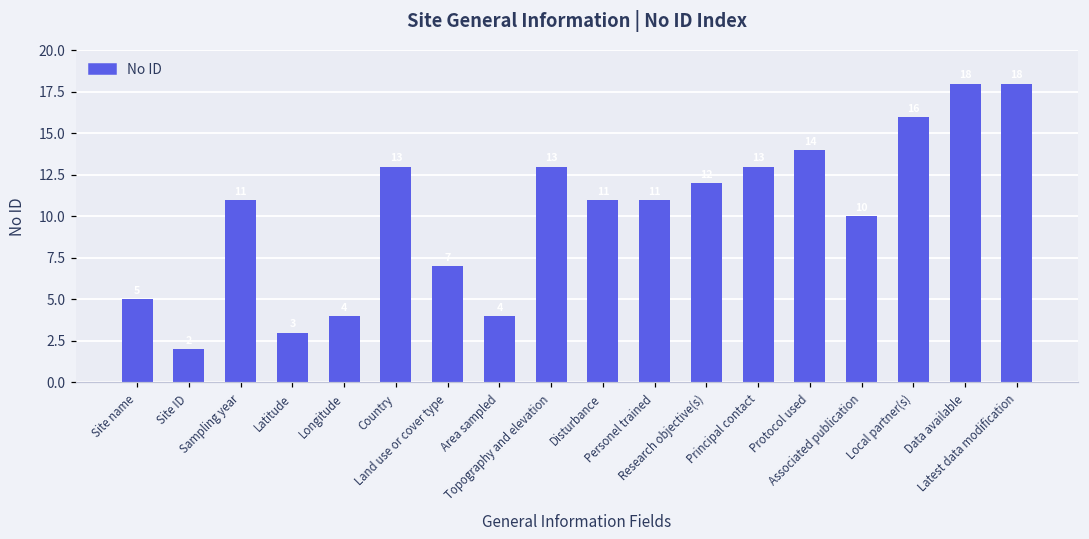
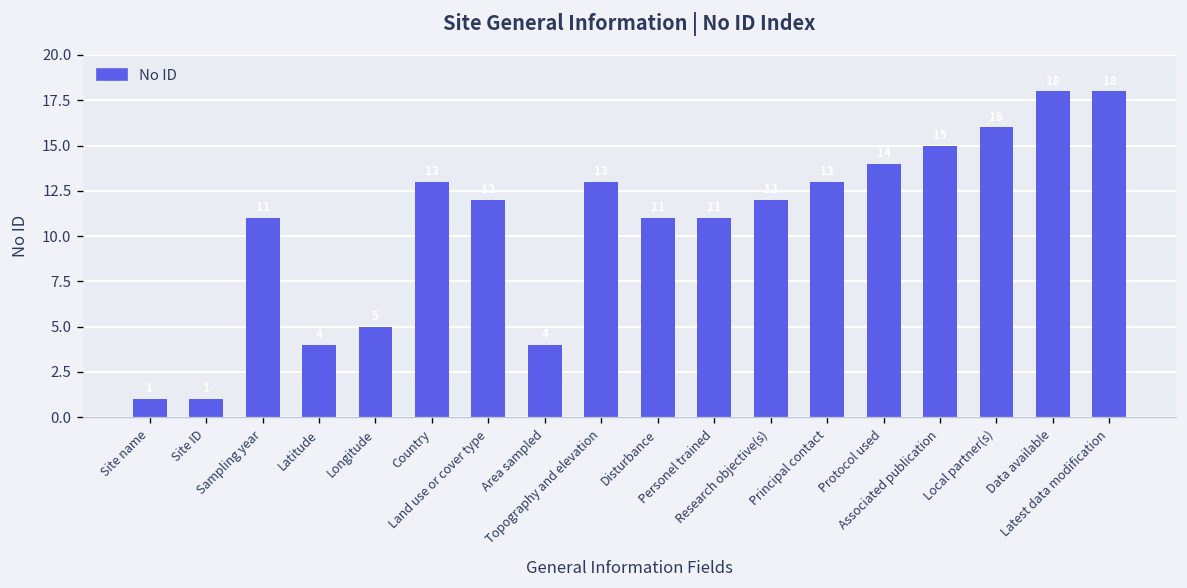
Site name: 5 -> 1
Site ID: 2 -> 1
Latitude: 3 -> 4
Longitude: 4 -> 5
Land use or cover type: 7 -> 12
Associated publication: 10 -> 15
